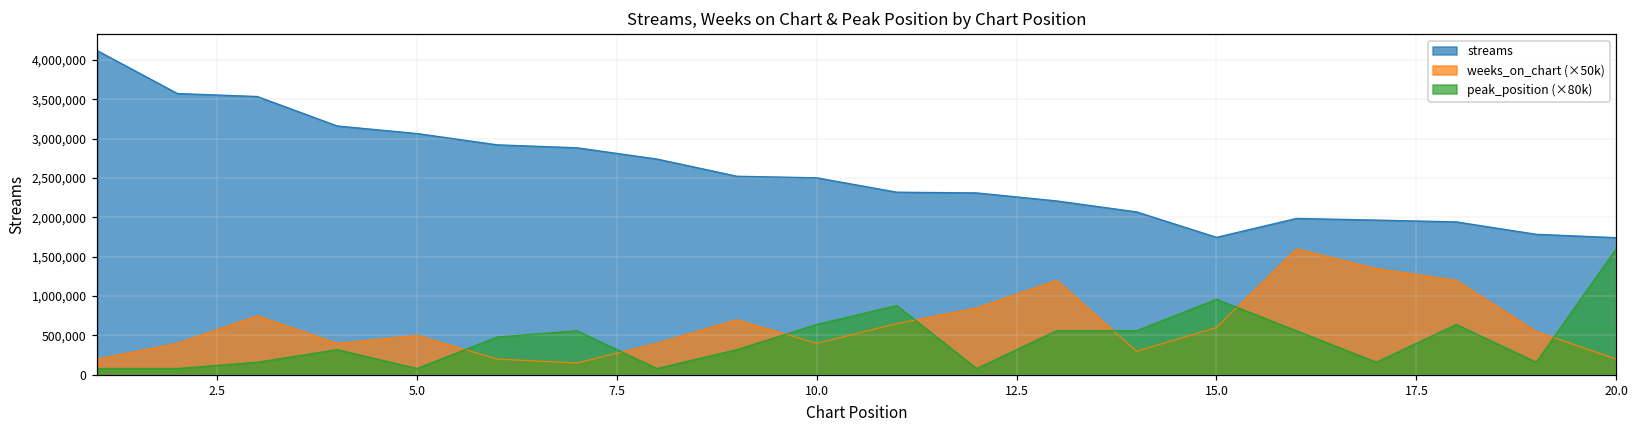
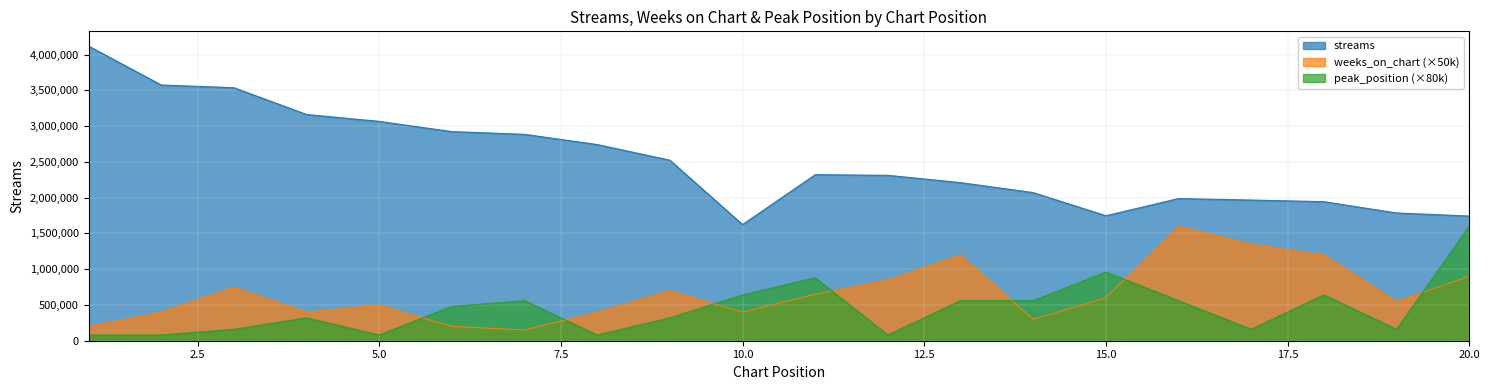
streams, 10.0: 2,500,000 -> 1,600,000
weeks_on_chart (×50k), 20.0: 200,000 -> 900,000
